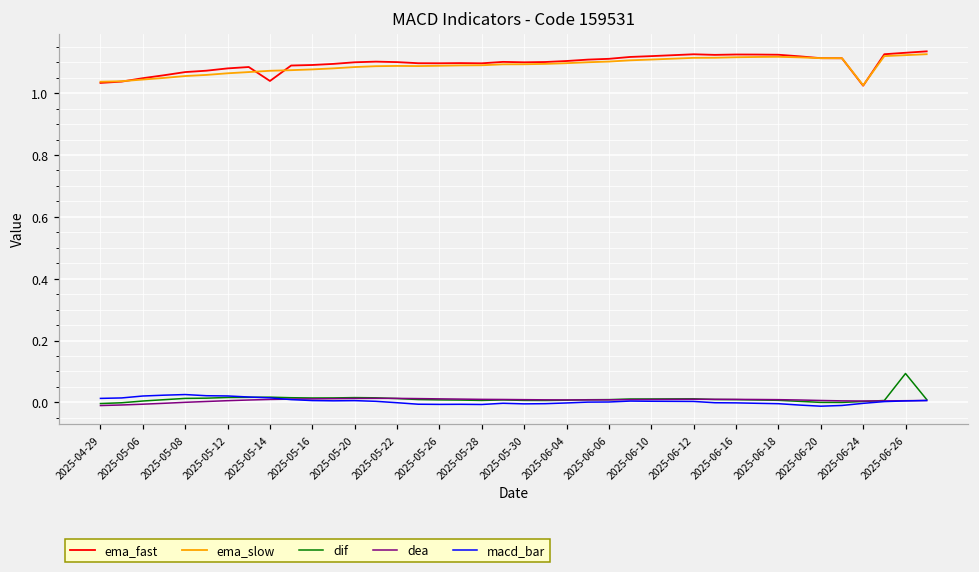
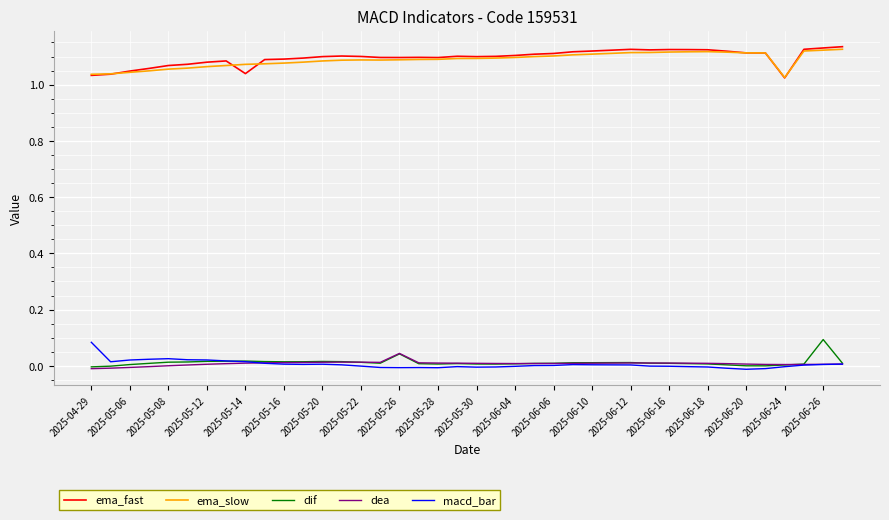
macd_bar, 2025-04-29: 0.01 -> 0.08
dif, 2025-05-26: 0.01 -> 0.04
dea, 2025-05-26: 0.01 -> 0.04
